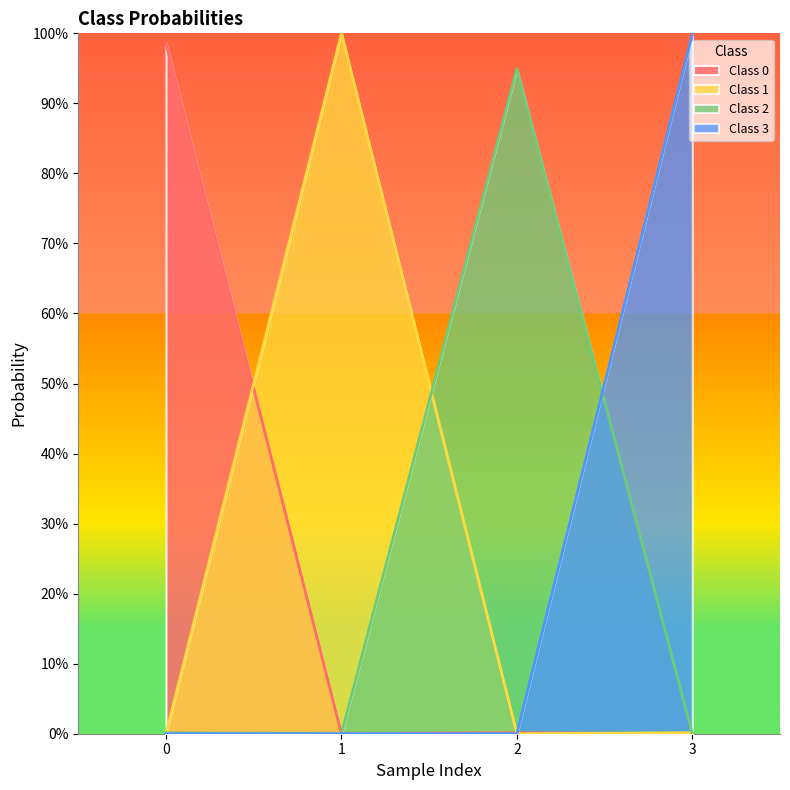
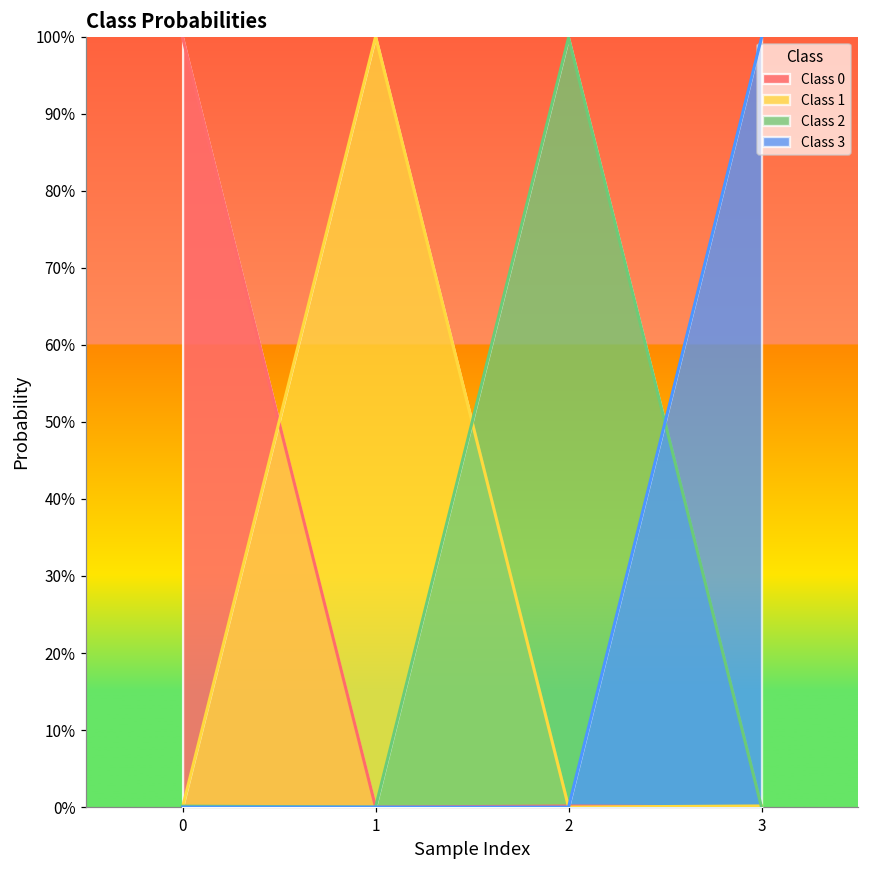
Class 0, 0: 99% -> 100%
Class 2, 2: 95% -> 100%
